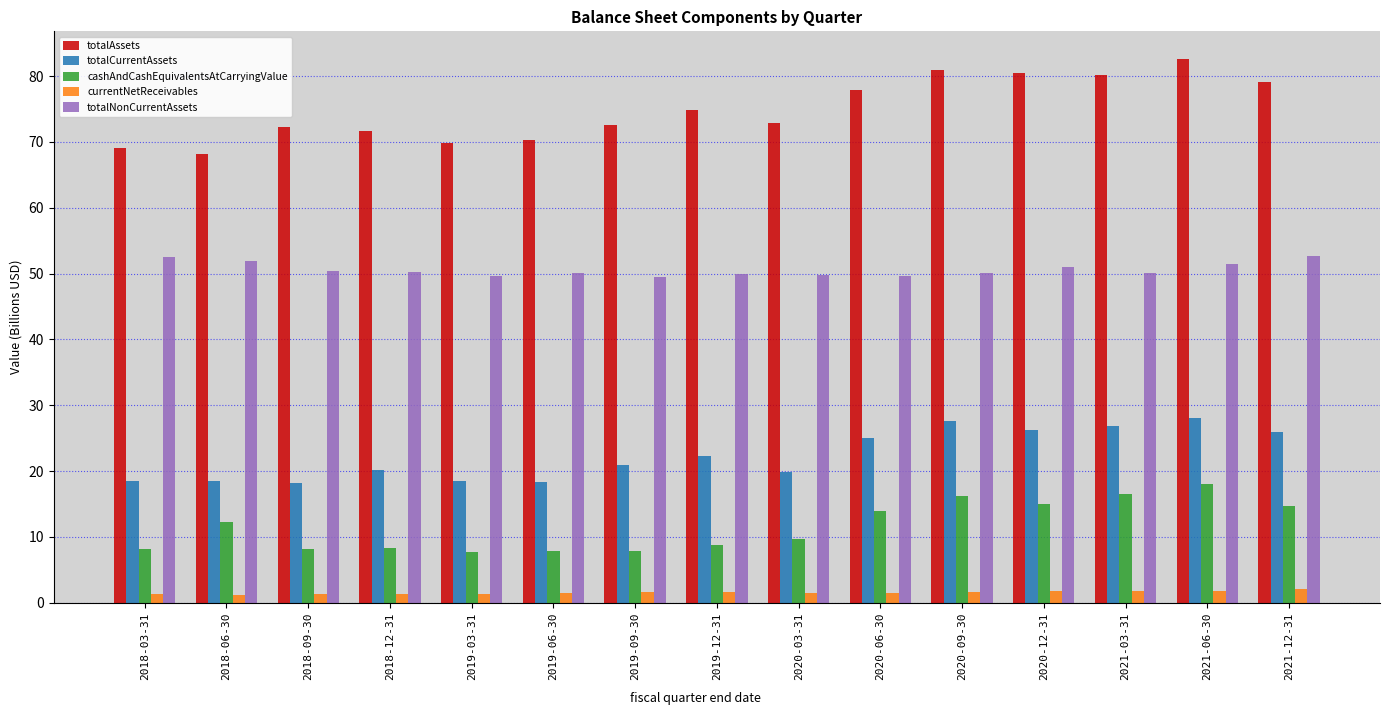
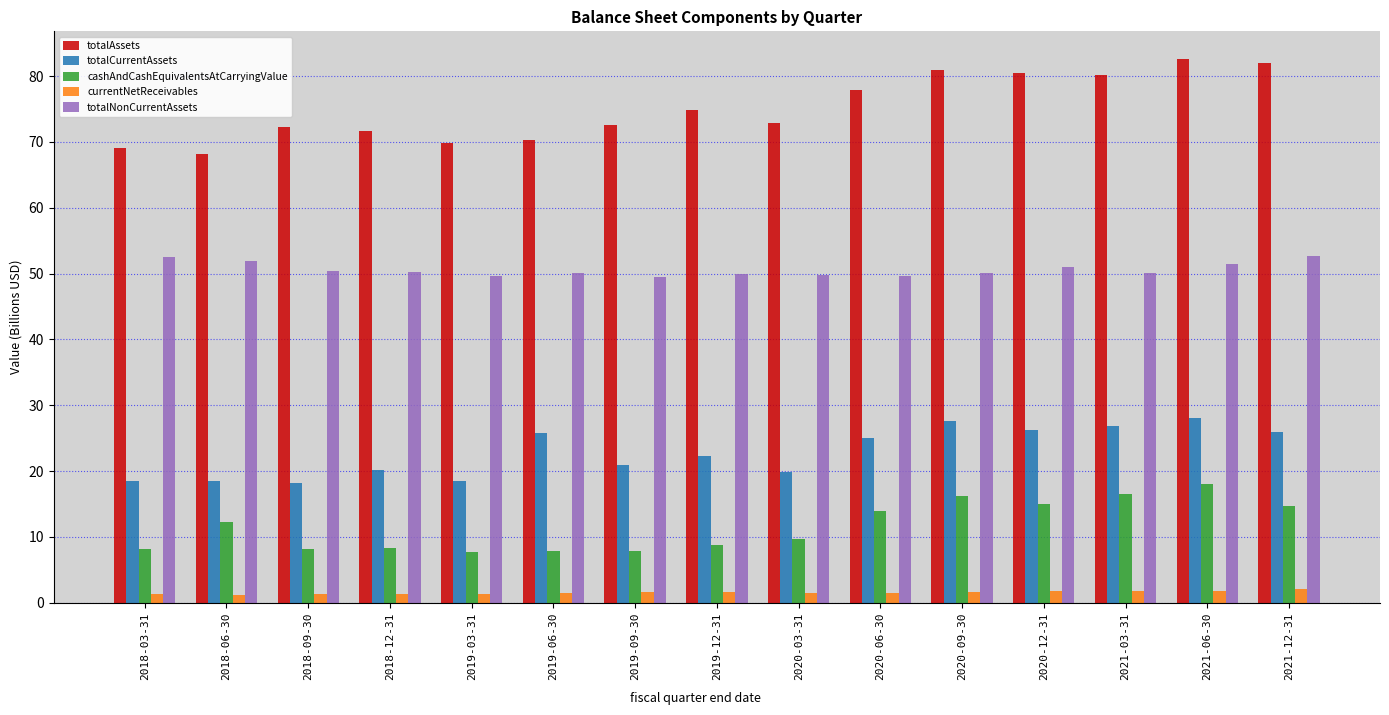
totalCurrentAssets, 2019-06-30: 18 -> 26
totalAssets, 2021-12-31: 79 -> 82
